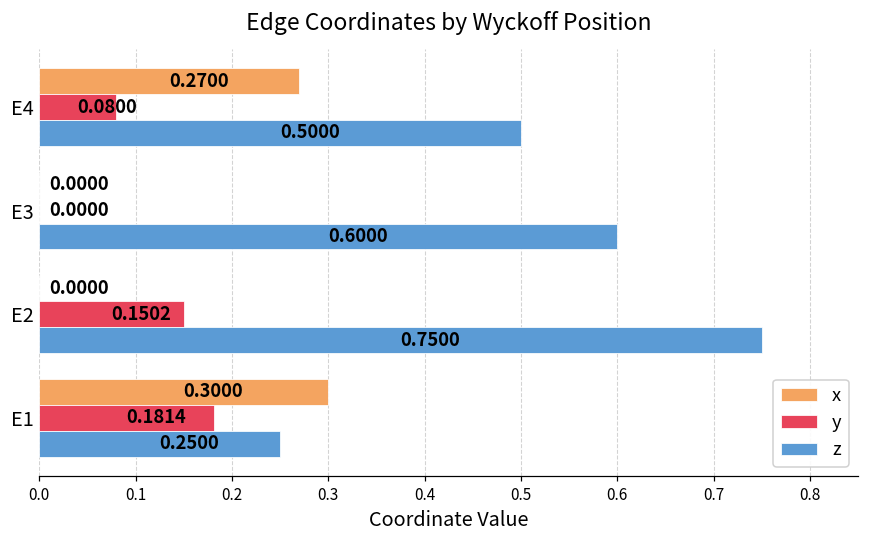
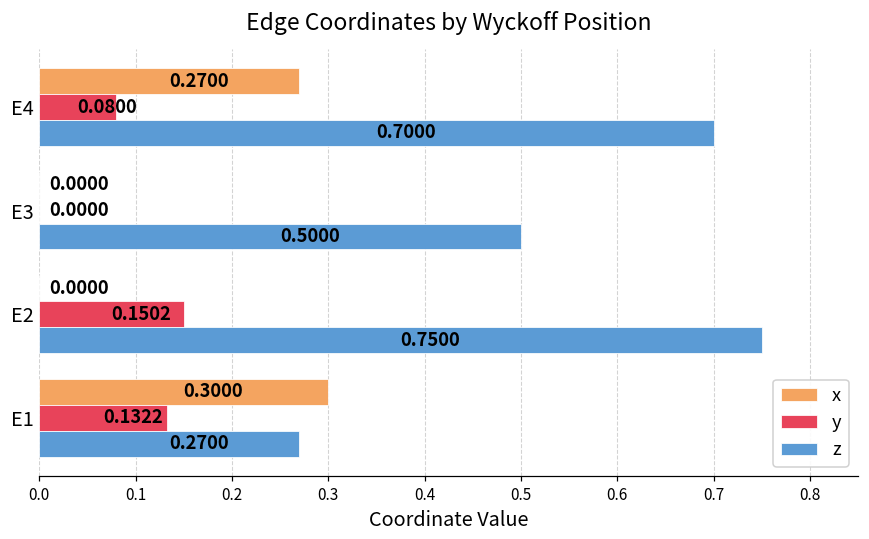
z, E4: 0.5000 -> 0.7000
z, E3: 0.6000 -> 0.5000
y, E1: 0.1814 -> 0.1322
z, E1: 0.2500 -> 0.2700
